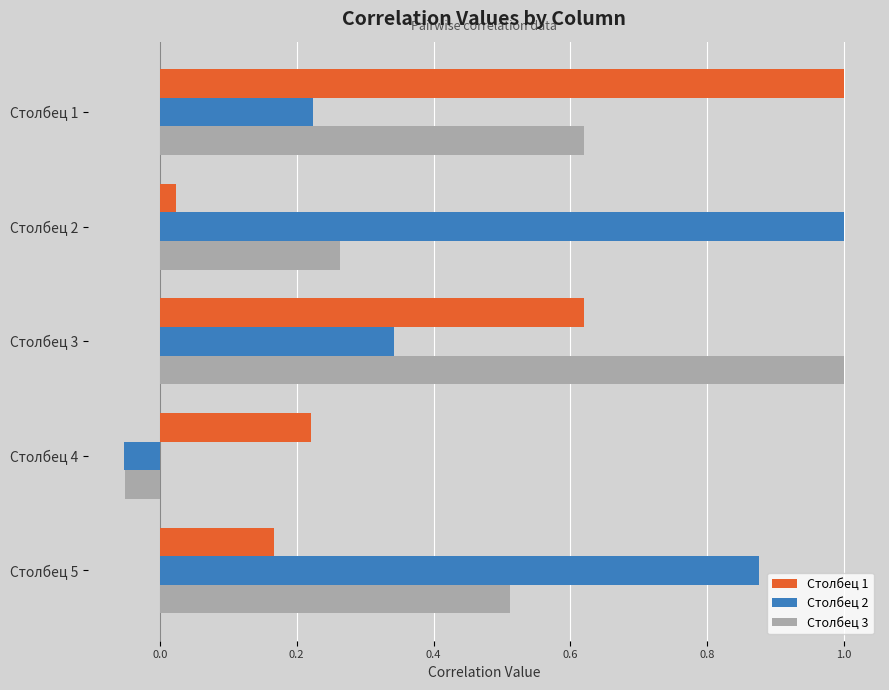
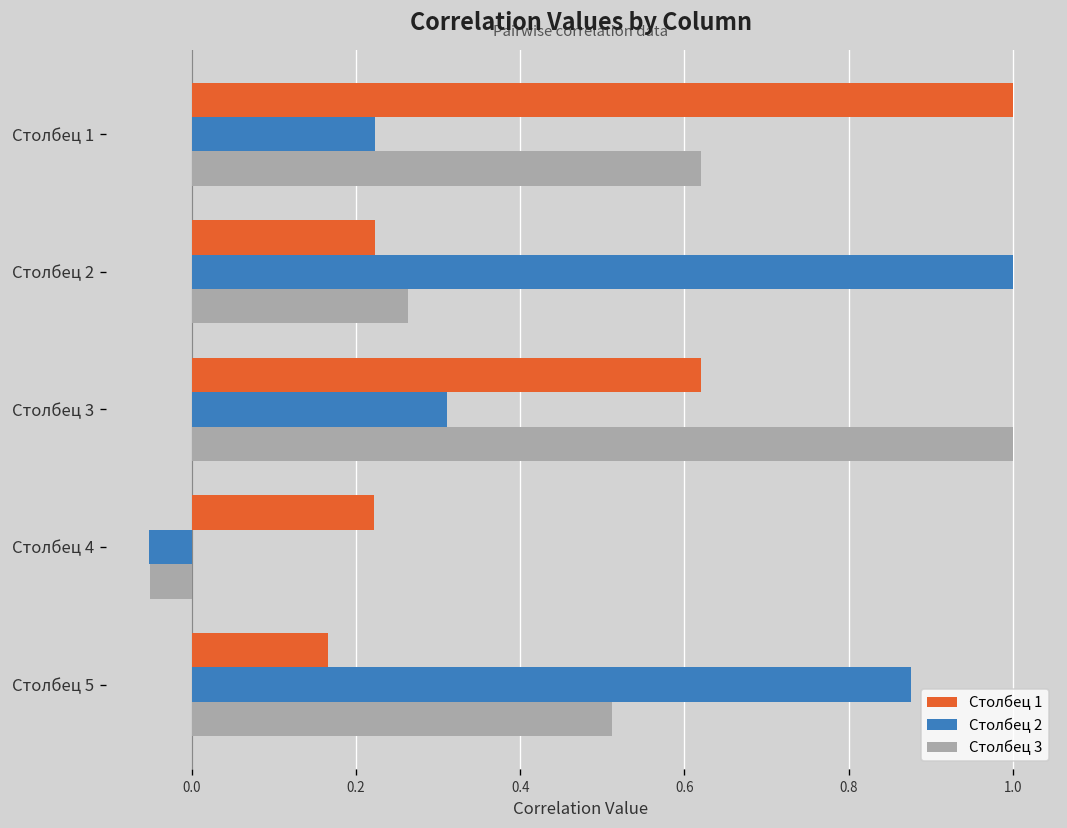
Столбец 1, Столбец 2: 0.02 -> 0.22
Столбец 2, Столбец 3: 0.34 -> 0.31
